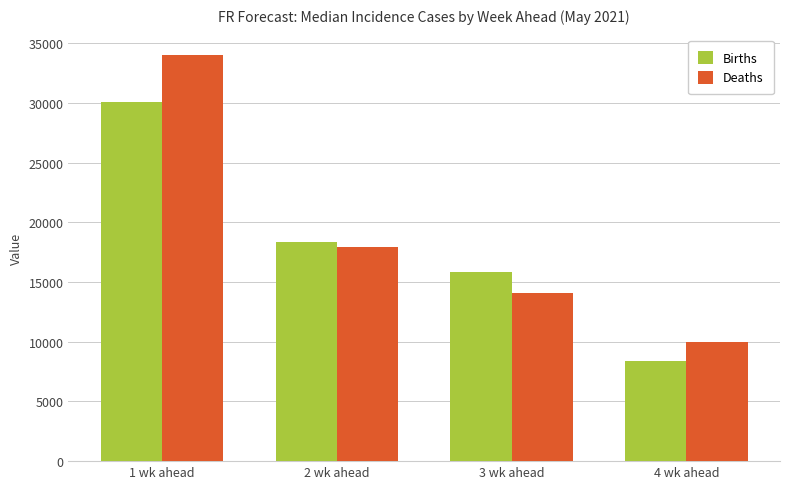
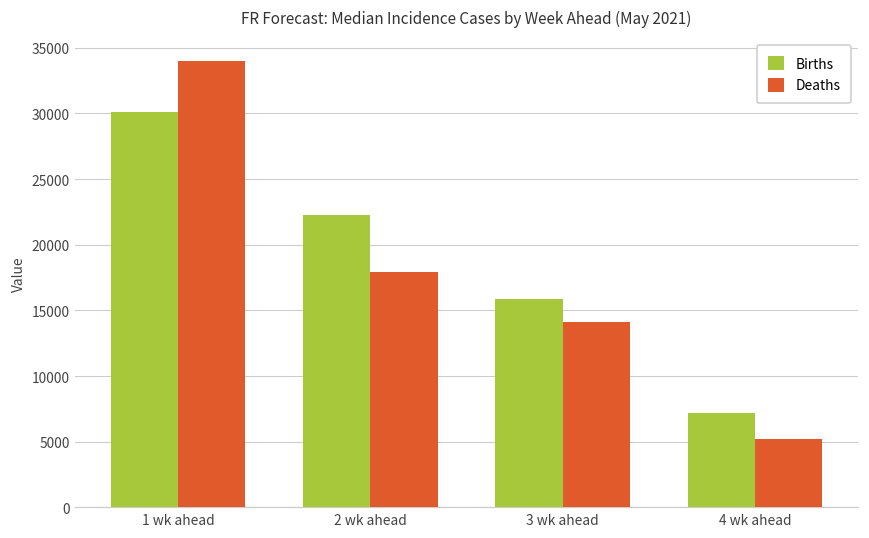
Births, 2 wk ahead: 18300 -> 22300
Births, 4 wk ahead: 8400 -> 7200
Deaths, 4 wk ahead: 9900 -> 5200
